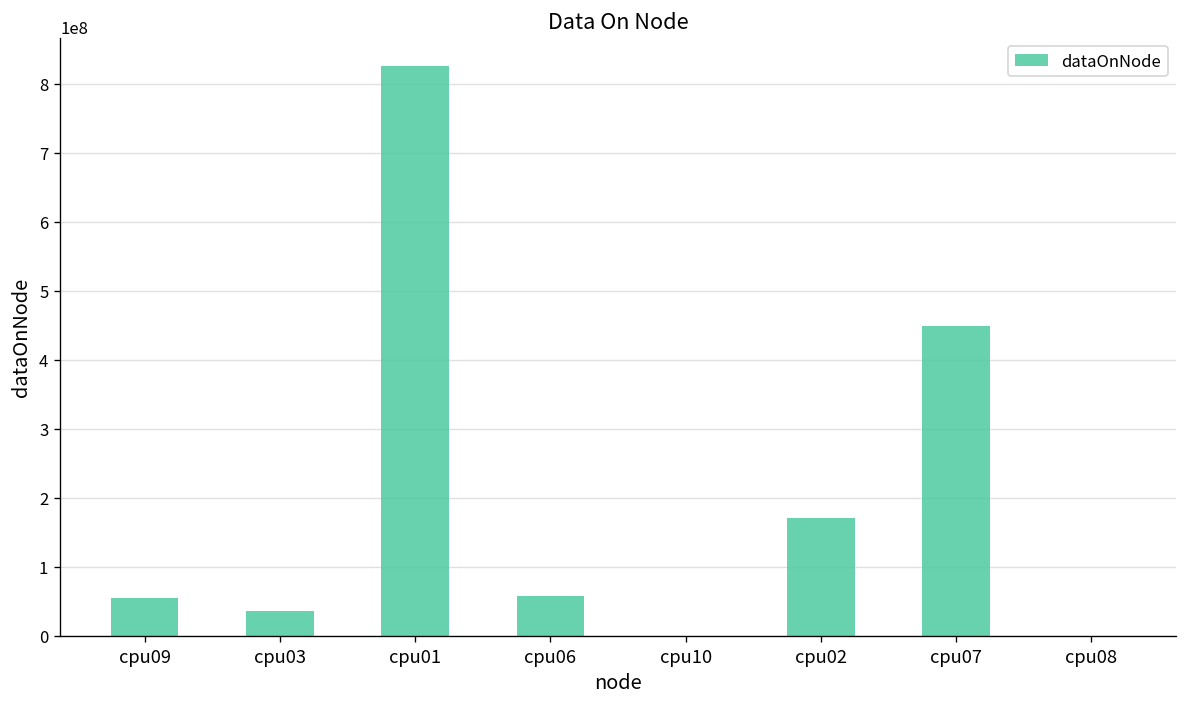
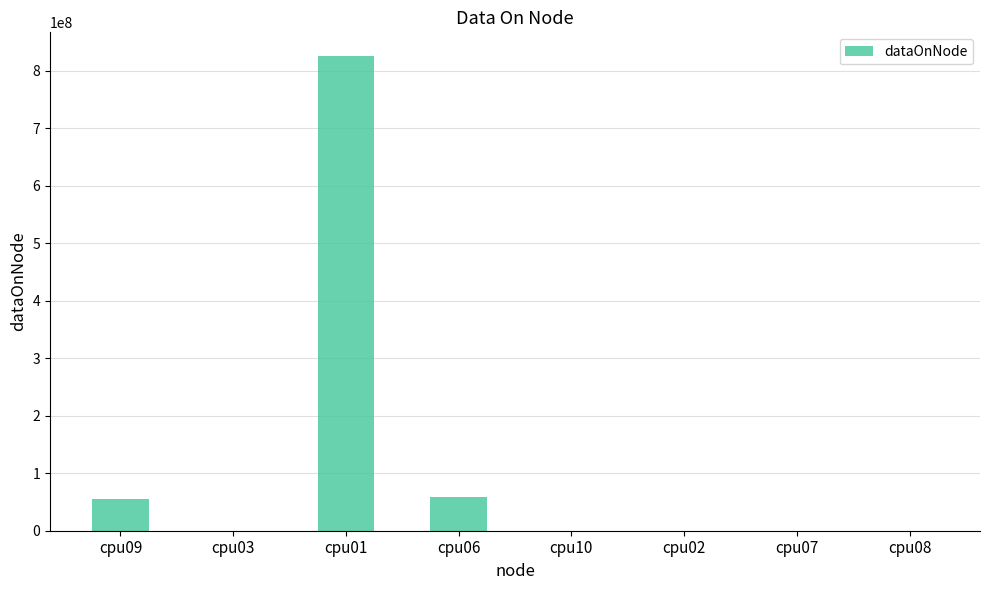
cpu03: 40000000 -> 0
cpu02: 170000000 -> 0
cpu07: 450000000 -> 0
